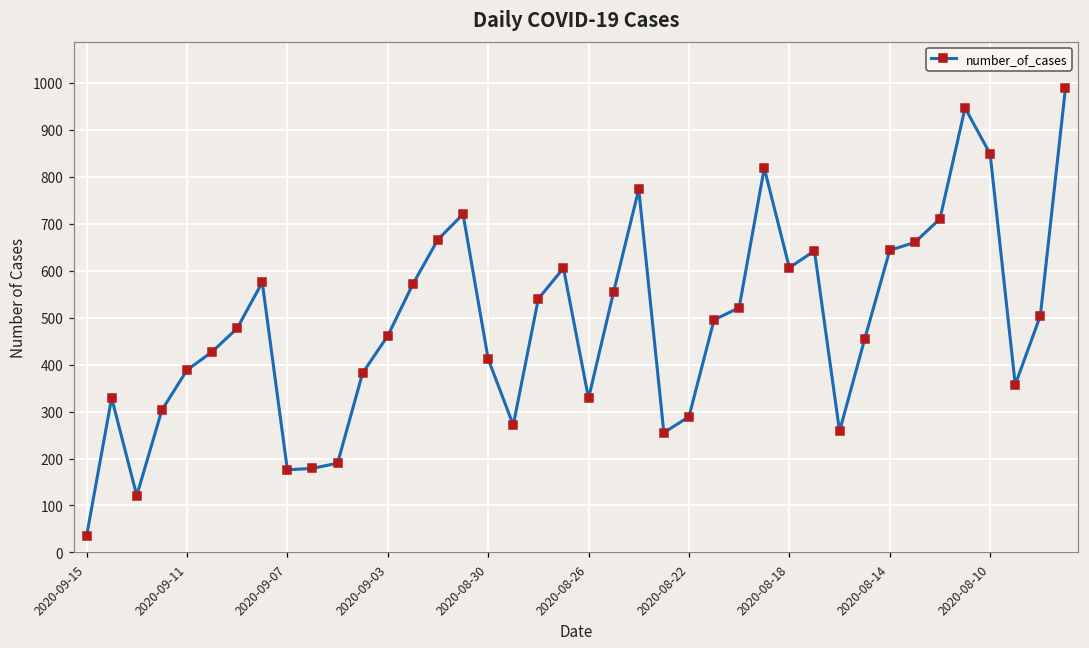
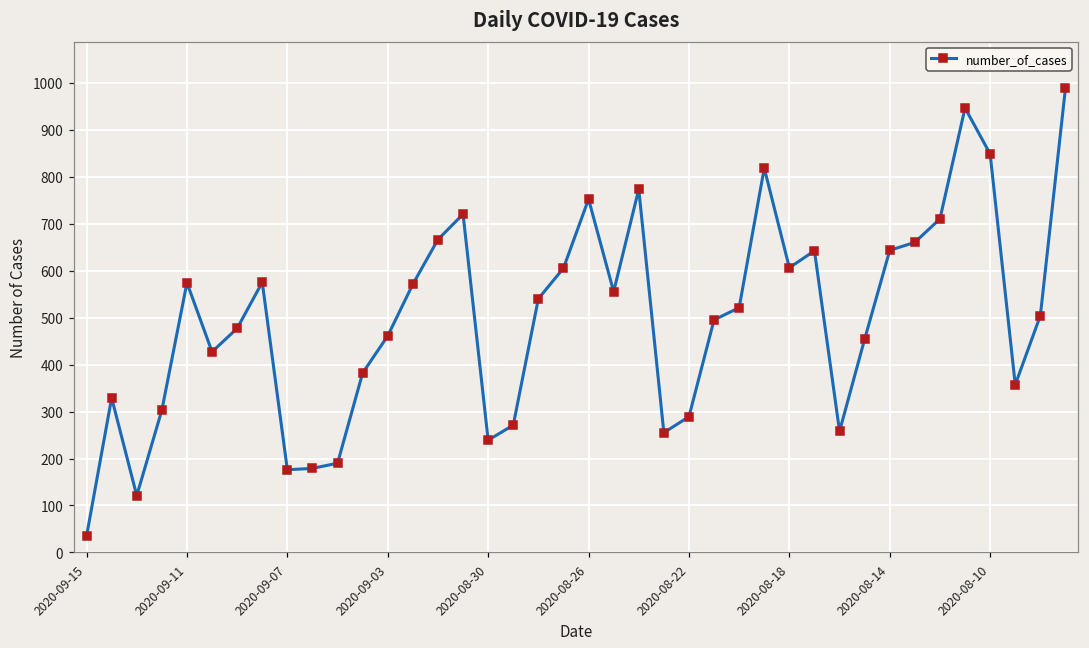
2020-09-11: 390 -> 570
2020-08-30: 410 -> 240
2020-08-26: 330 -> 750
